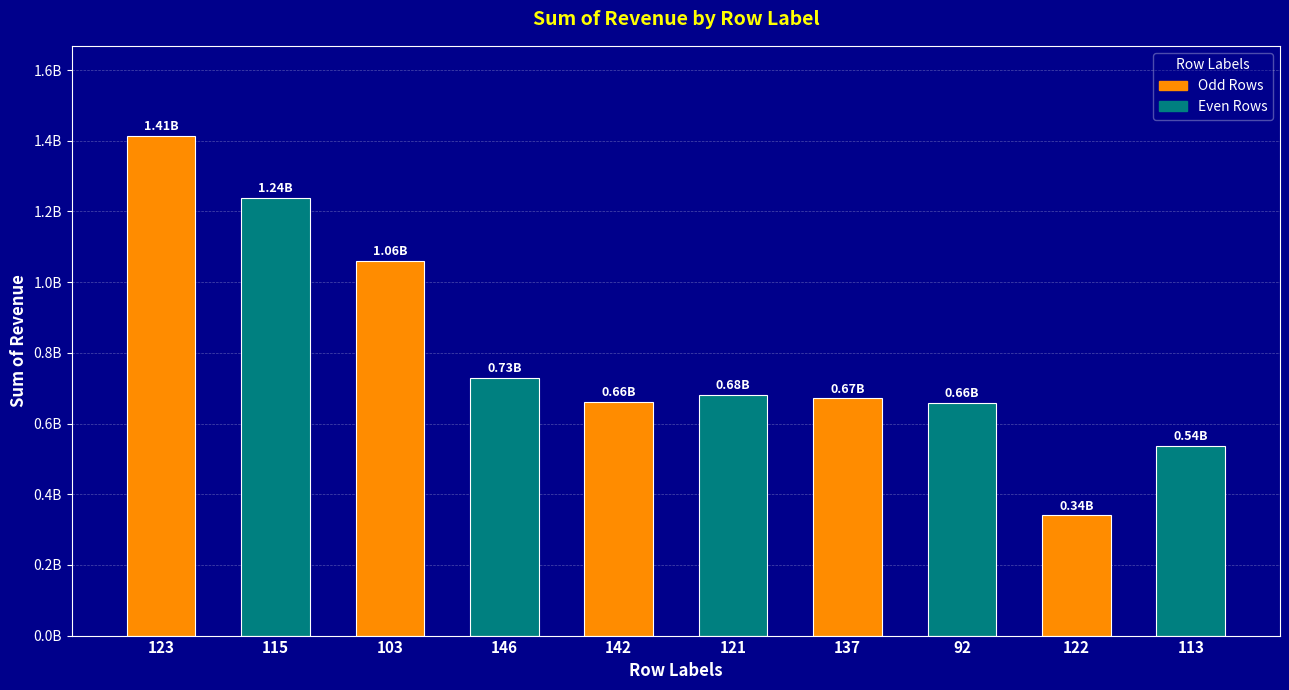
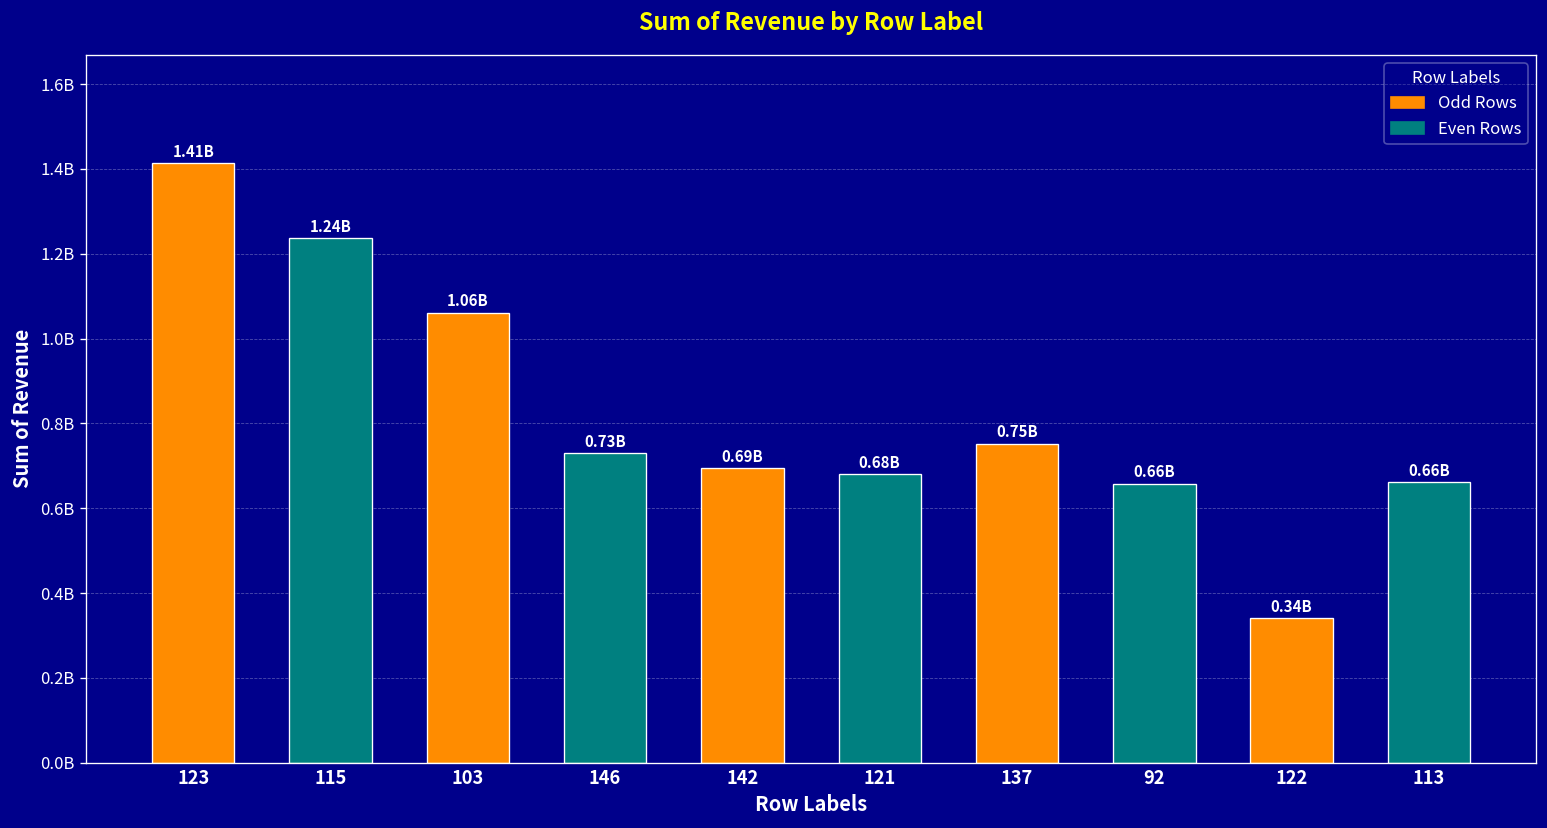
142: 0.66B -> 0.69B
137: 0.67B -> 0.75B
113: 0.54B -> 0.66B
